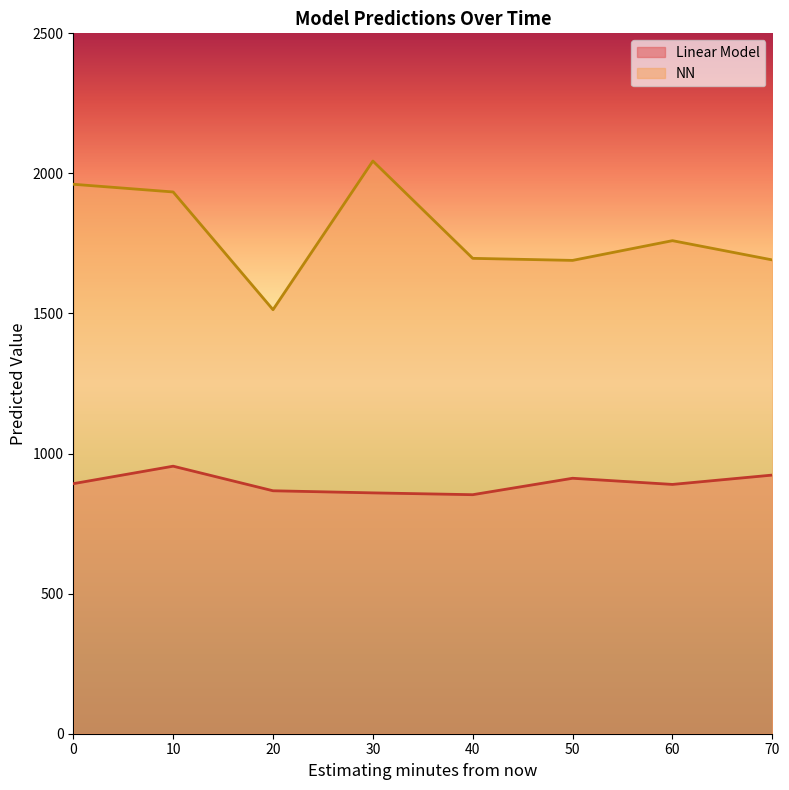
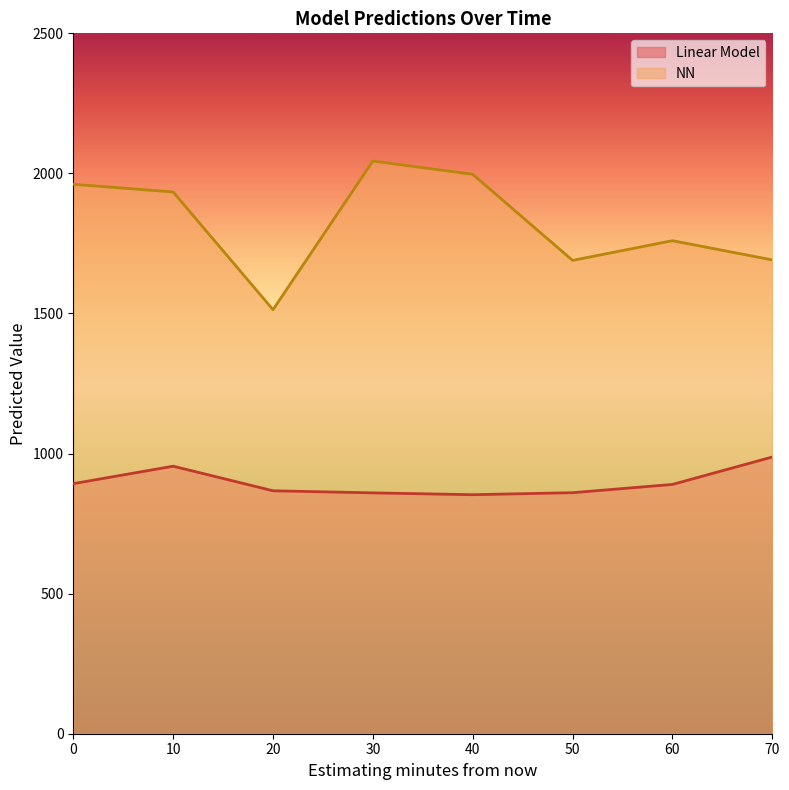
NN, 40: 1700 -> 2000
Linear Model, 50: 910 -> 860
Linear Model, 70: 920 -> 990
